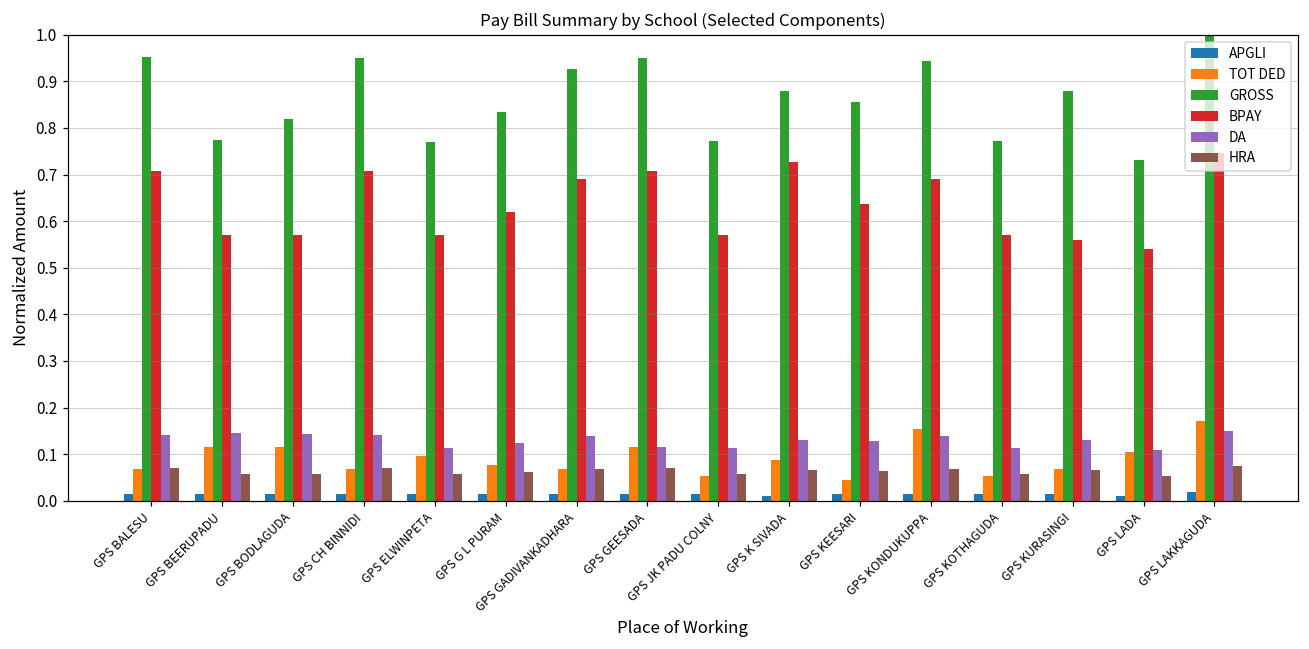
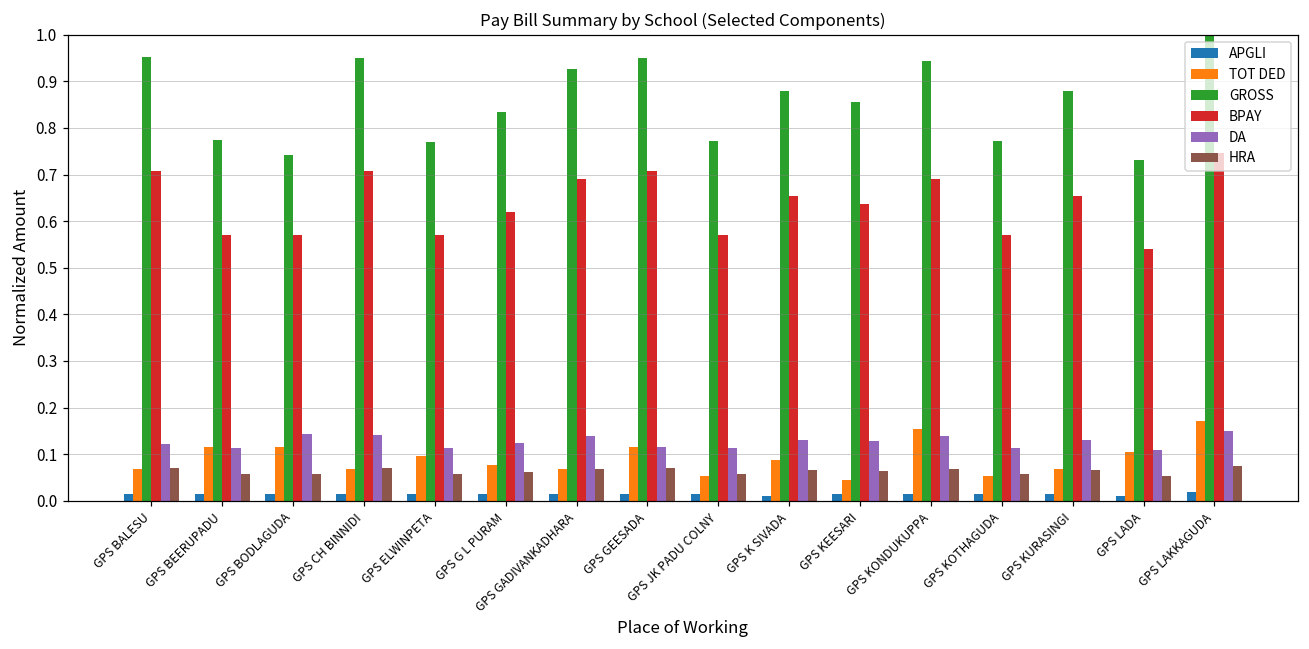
DA, GPS BALESU: 0.14 -> 0.12
DA, GPS BEERUPADU: 0.14 -> 0.11
GROSS, GPS BODLAGUDA: 0.82 -> 0.74
BPAY, GPS K SIVADA: 0.73 -> 0.65
BPAY, GPS KURASINGI: 0.56 -> 0.65
